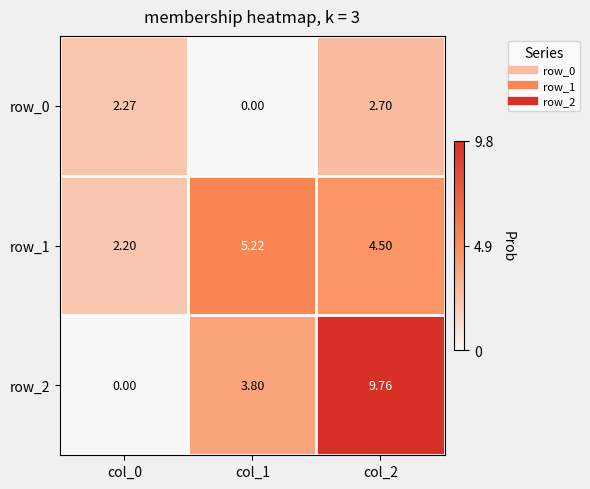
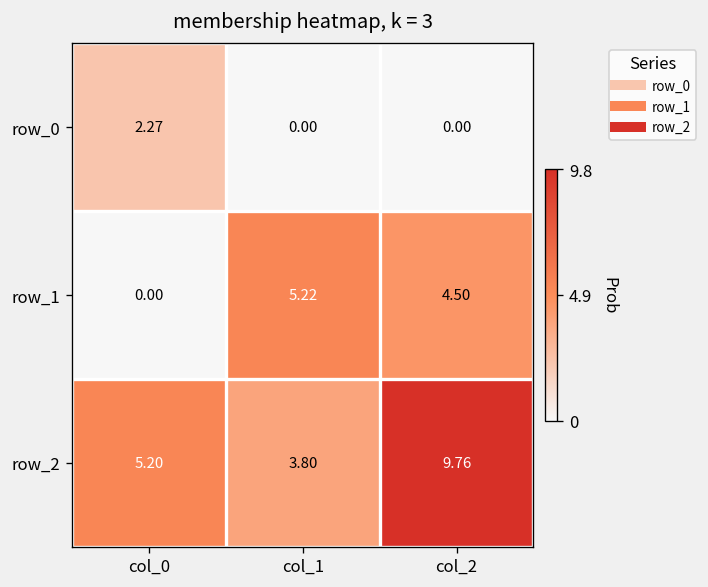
row_0, col_2: 2.70 -> 0.00
row_1, col_0: 2.20 -> 0.00
row_2, col_0: 0.00 -> 5.20
